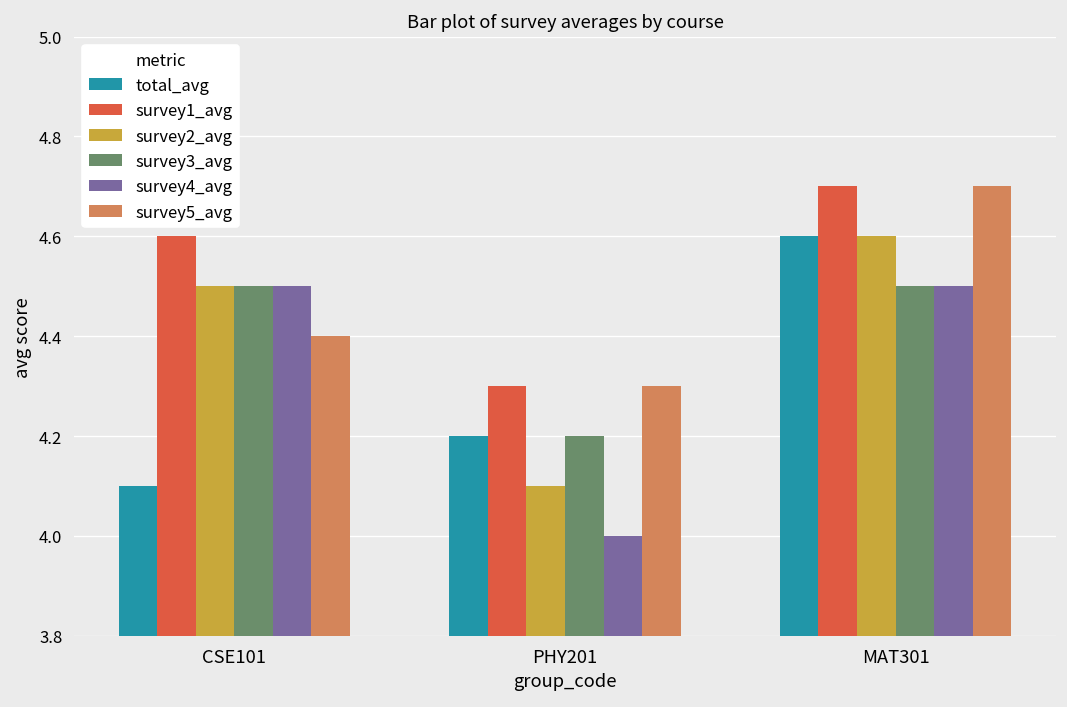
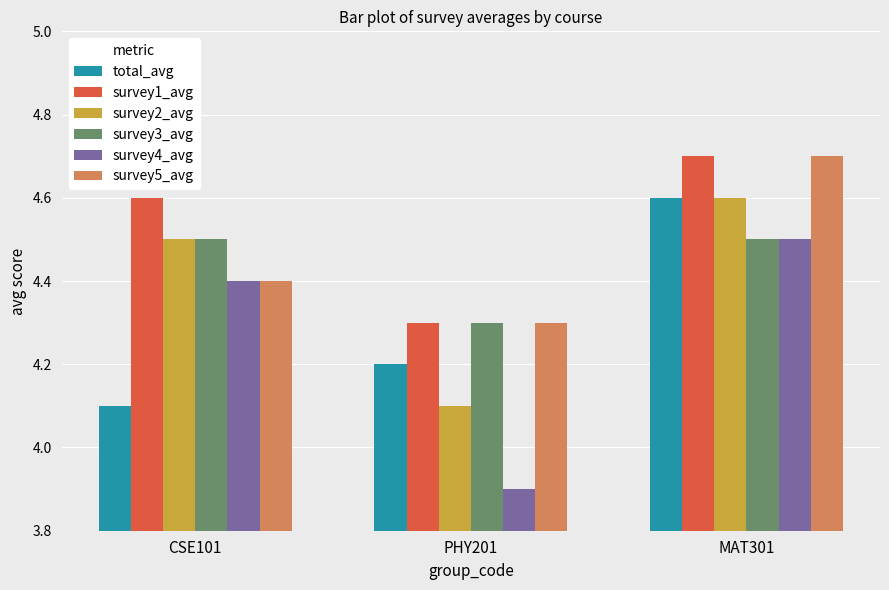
survey4_avg, CSE101: 4.5 -> 4.4
survey3_avg, PHY201: 4.2 -> 4.3
survey4_avg, PHY201: 4.0 -> 3.9
